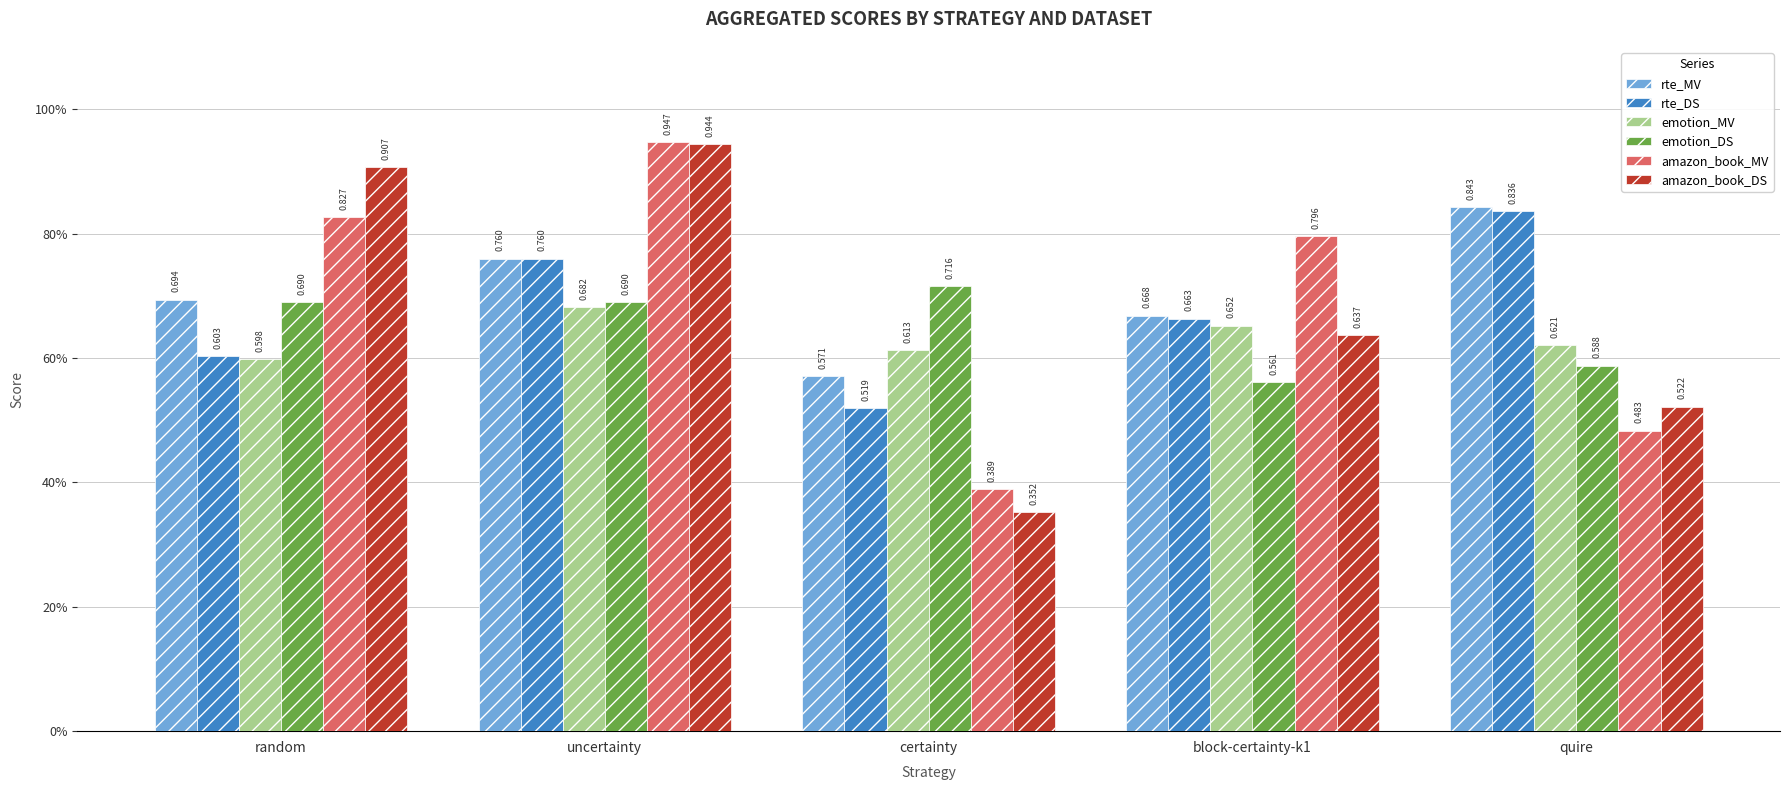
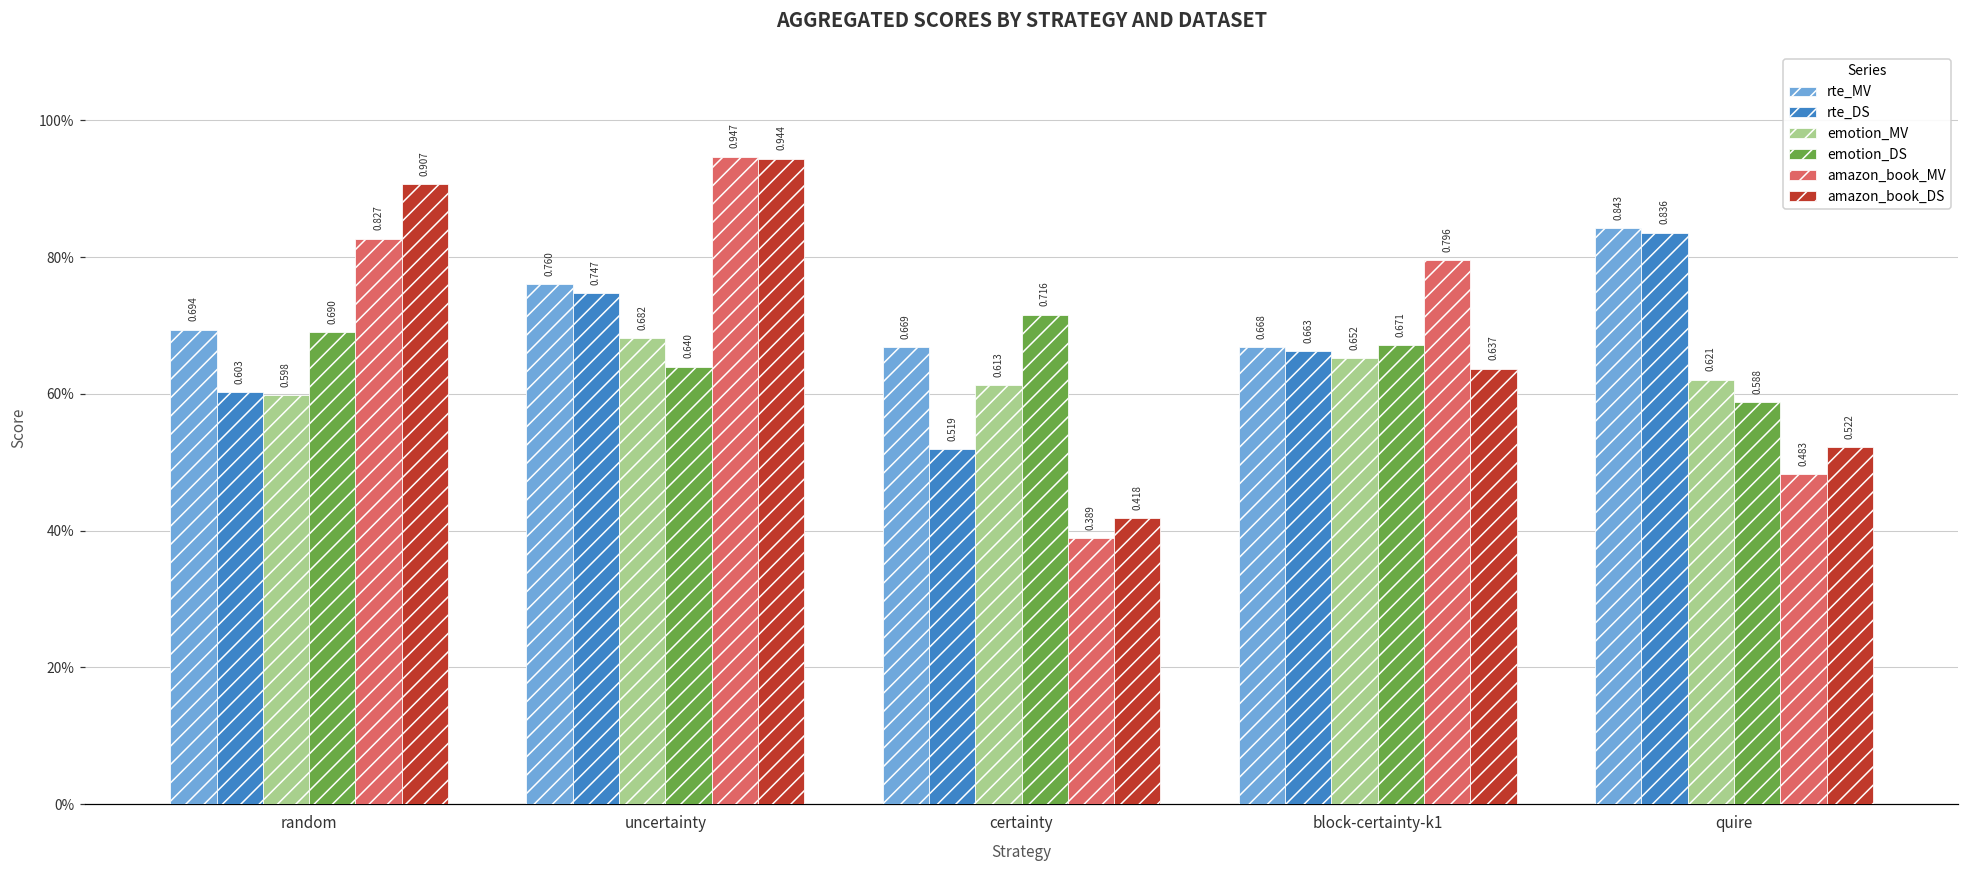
rte_DS, uncertainty: 0.760 -> 0.747
emotion_DS, uncertainty: 0.690 -> 0.640
rte_MV, certainty: 0.571 -> 0.669
amazon_book_DS, certainty: 0.352 -> 0.418
emotion_DS, block-certainty-k1: 0.561 -> 0.671
